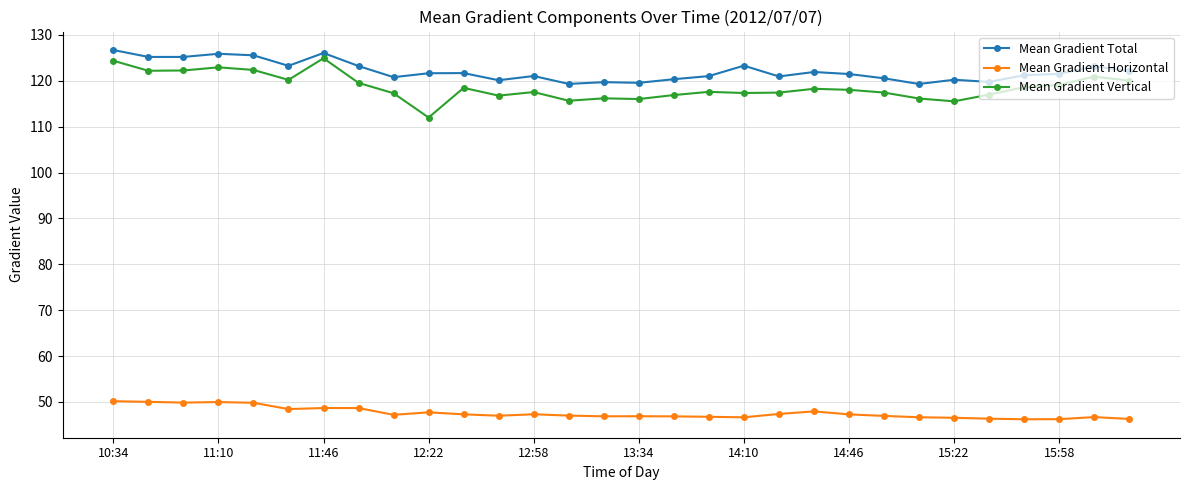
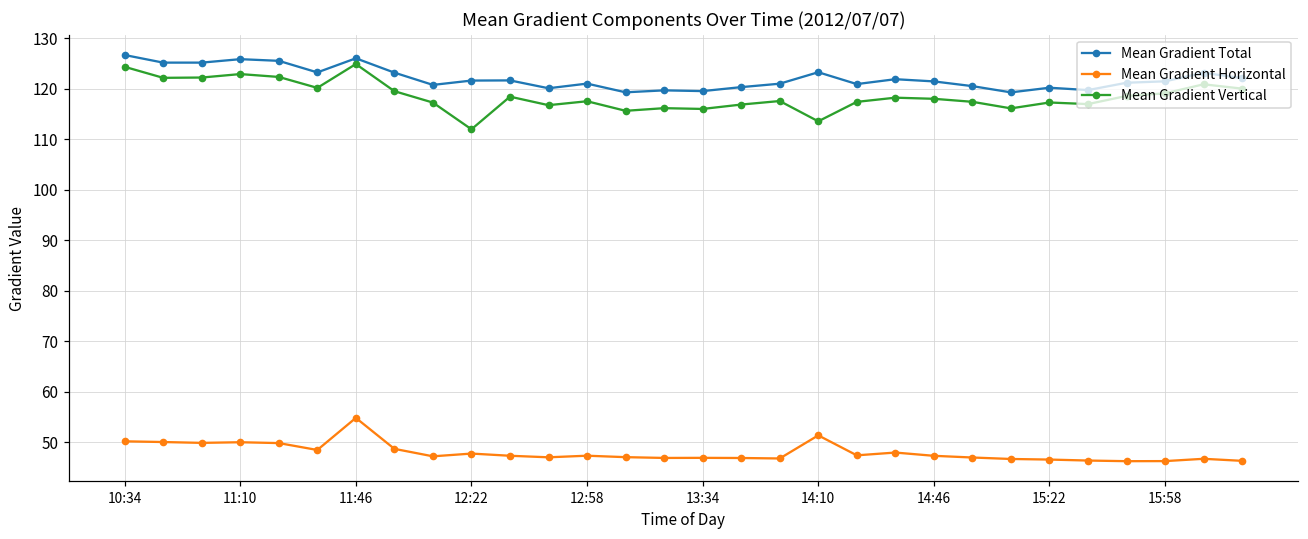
Mean Gradient Horizontal, 11:46: 49 -> 55
Mean Gradient Horizontal, 14:10: 47 -> 51
Mean Gradient Vertical, 14:10: 117 -> 114
Mean Gradient Vertical, 15:22: 116 -> 117
